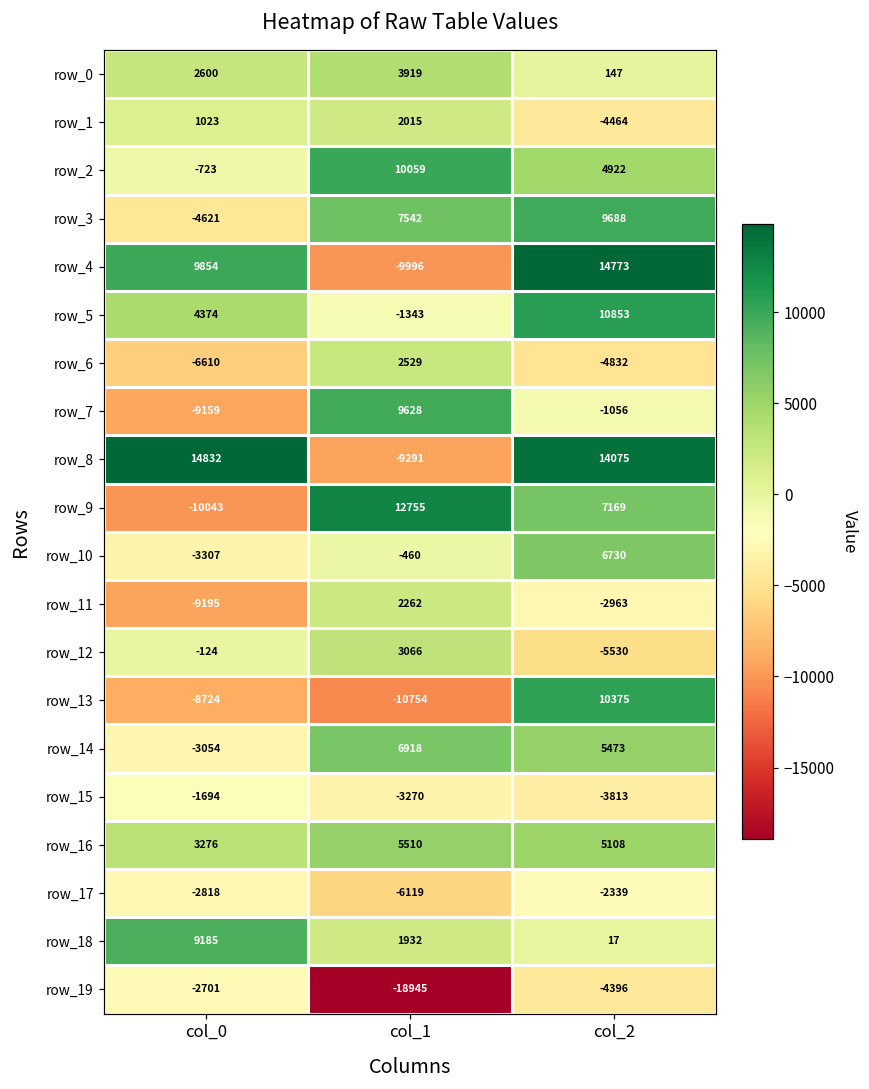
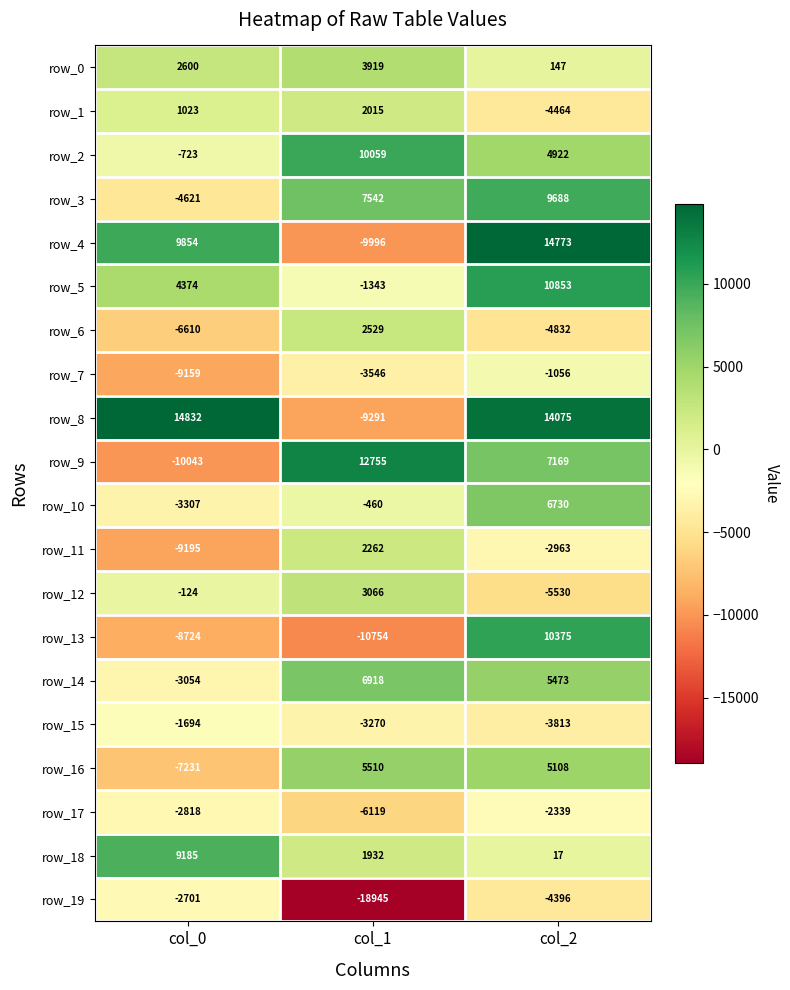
row_7, col_1: 9628 -> -3546
row_16, col_0: 3276 -> -7231
